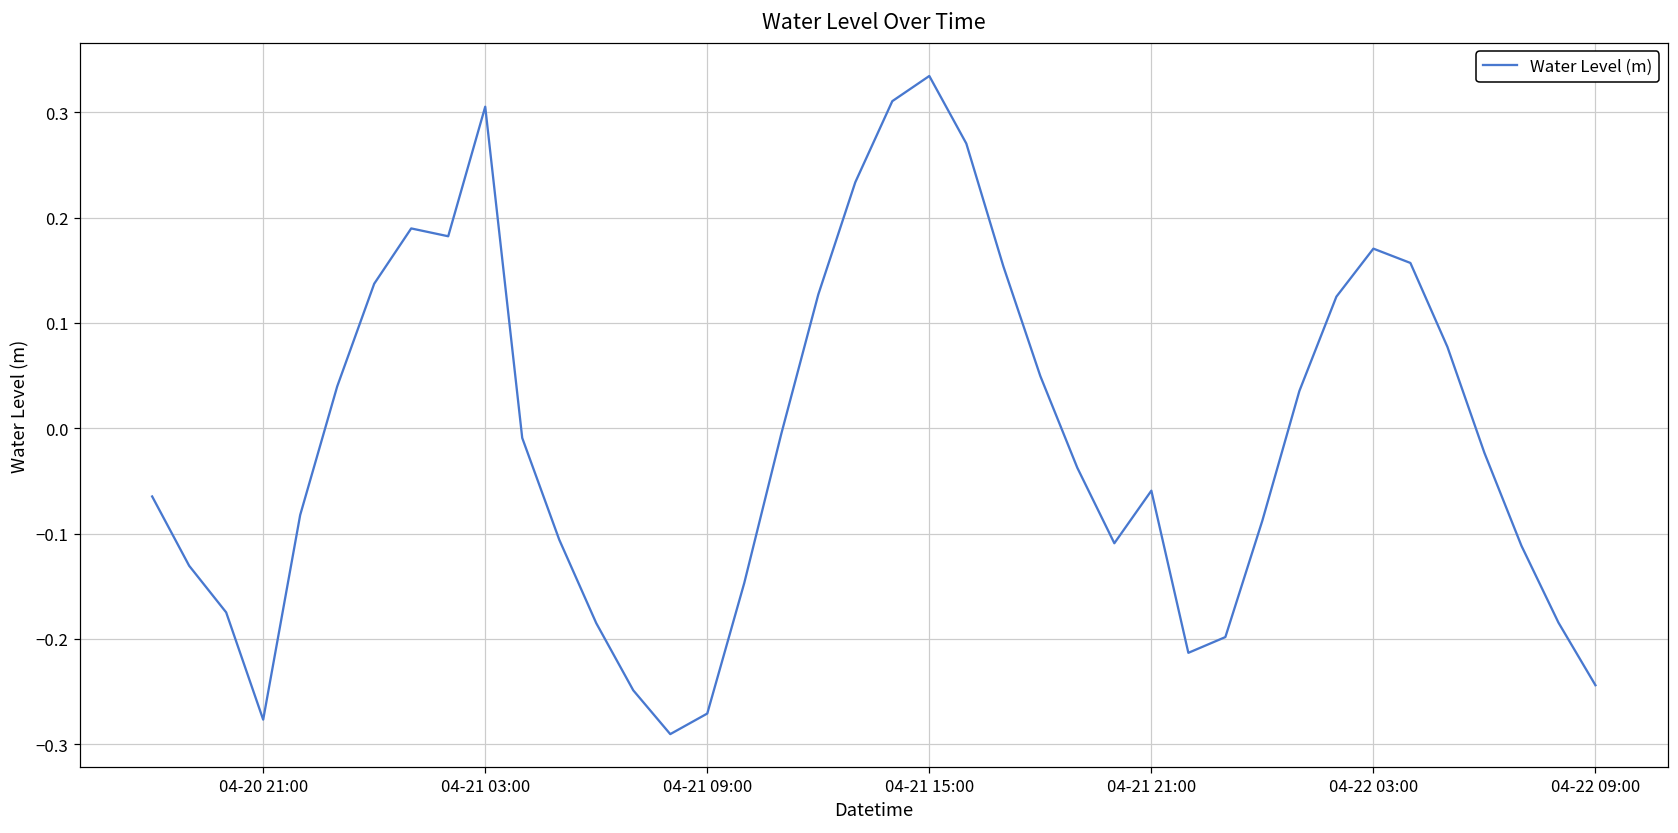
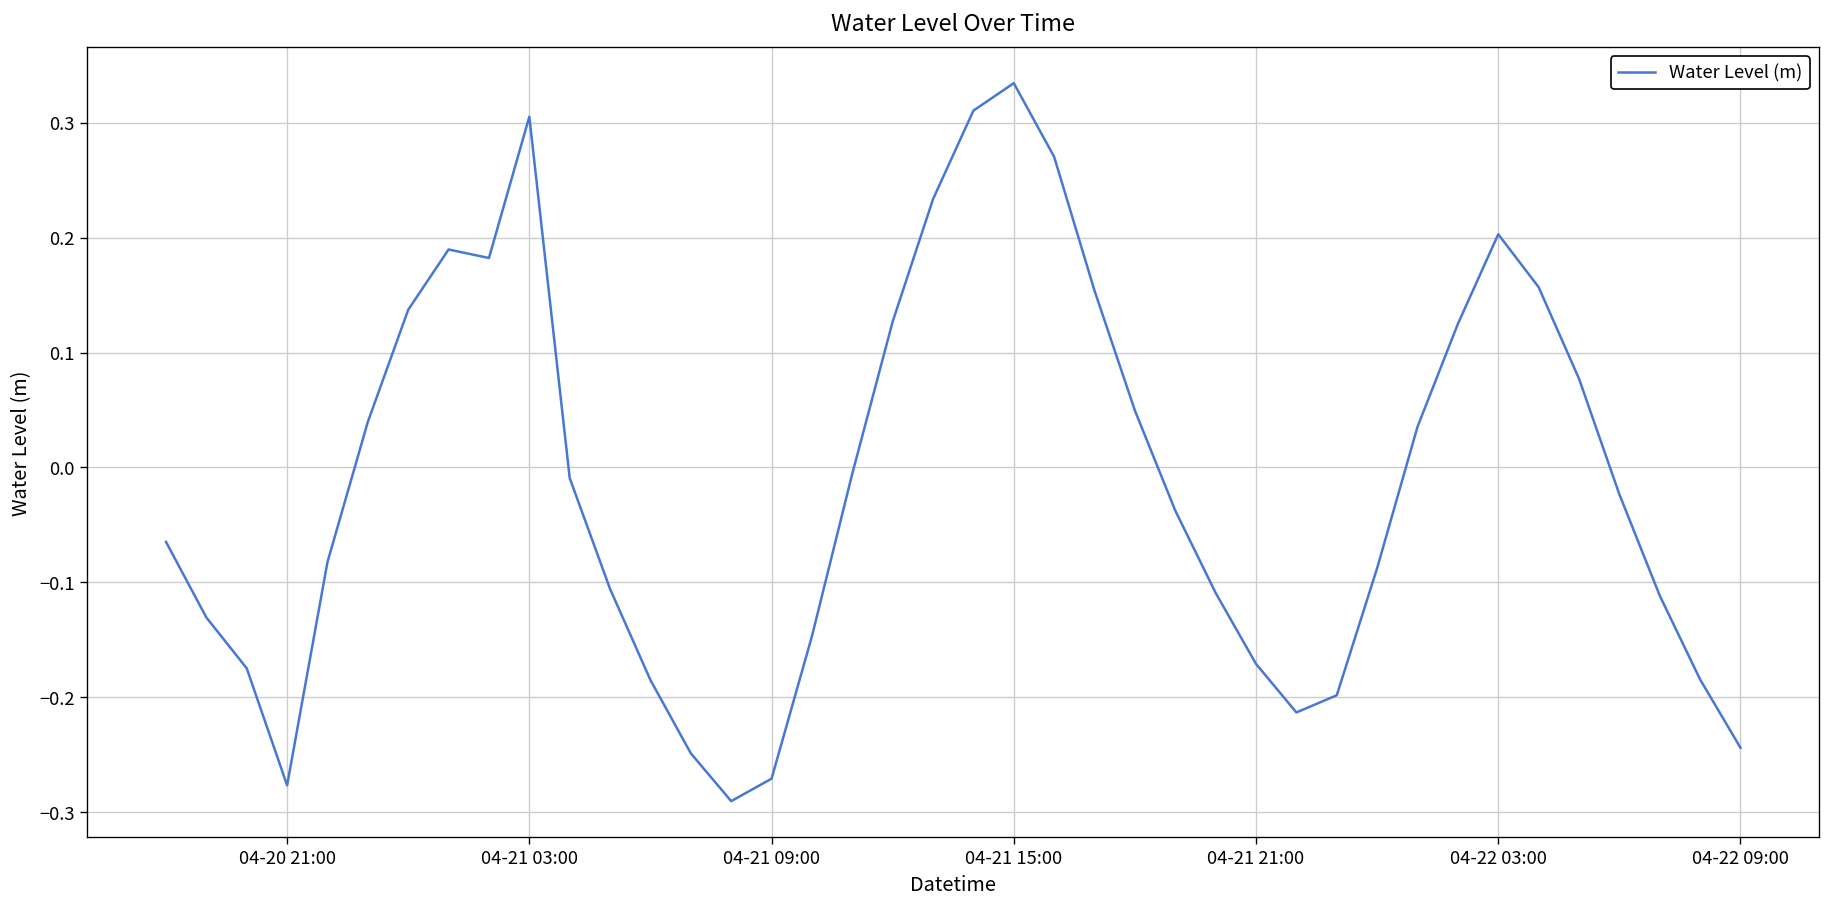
04-21 21:00: -0.06 -> -0.17
04-22 03:00: 0.17 -> 0.20
